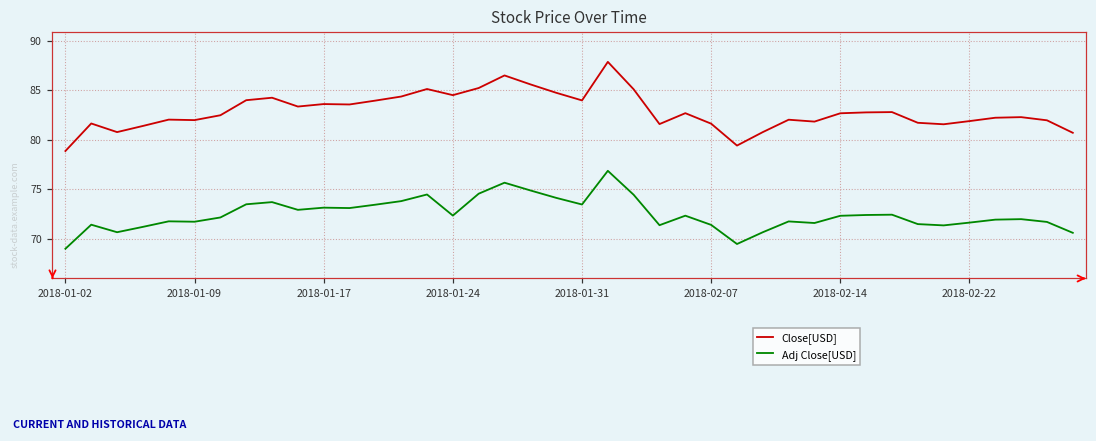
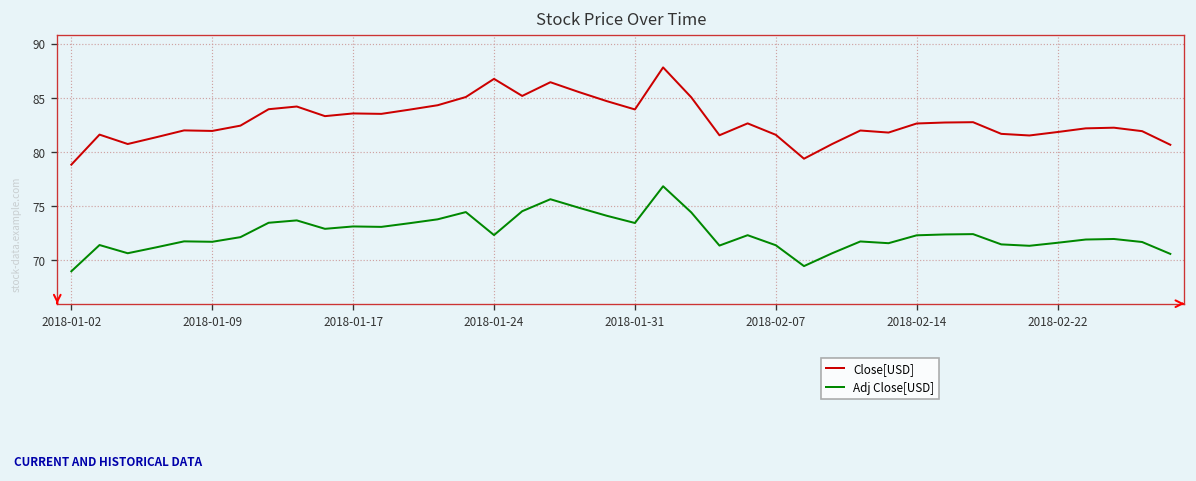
Close[USD], 2018-01-24: 85 -> 87
